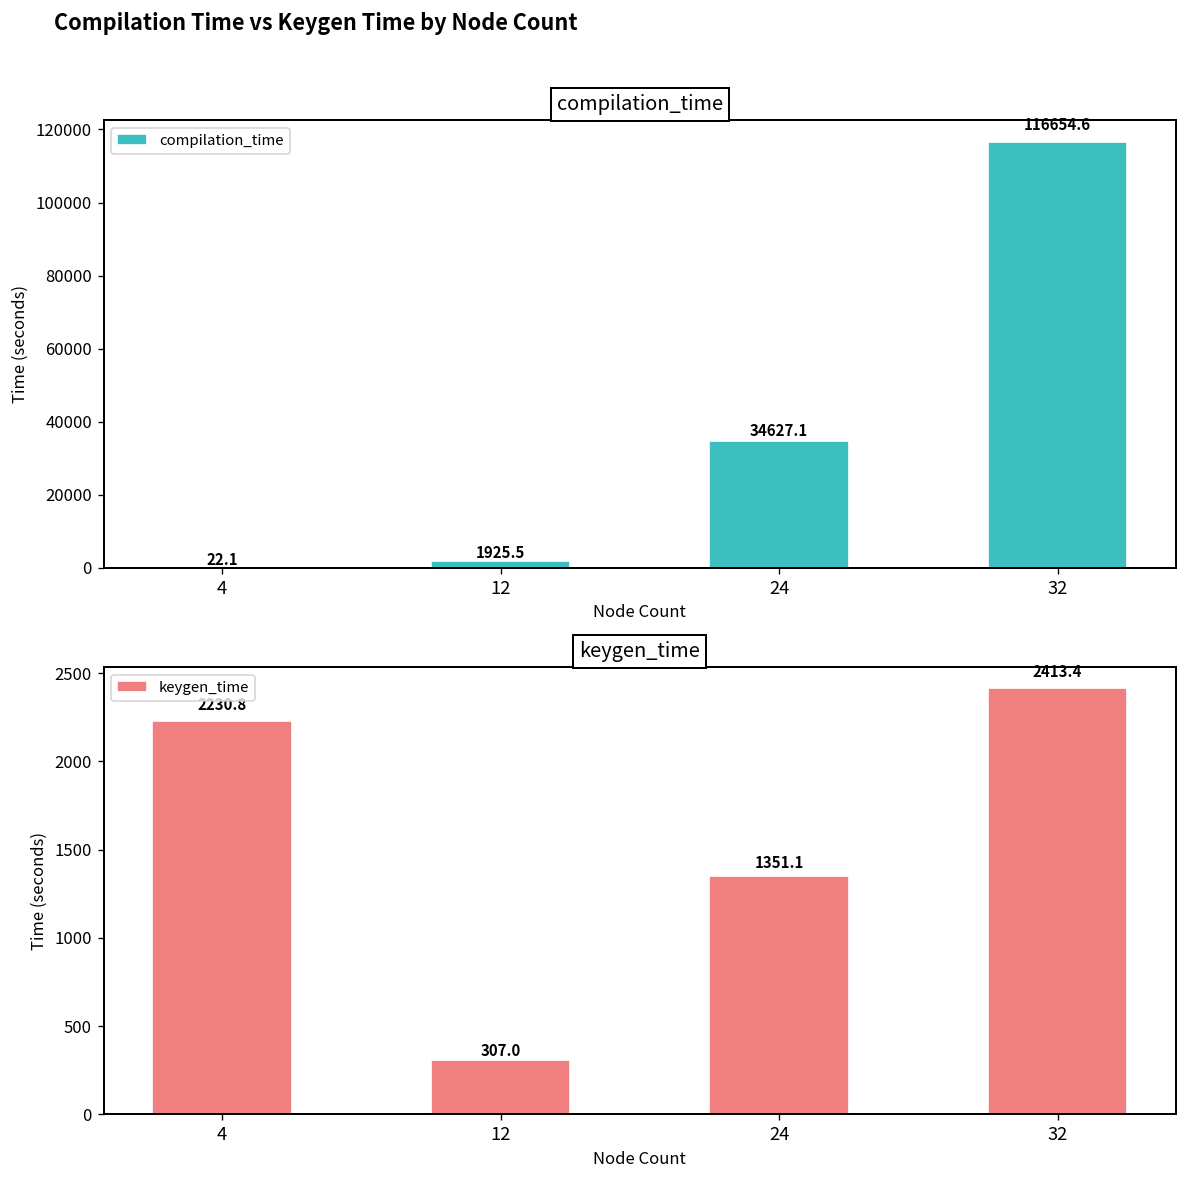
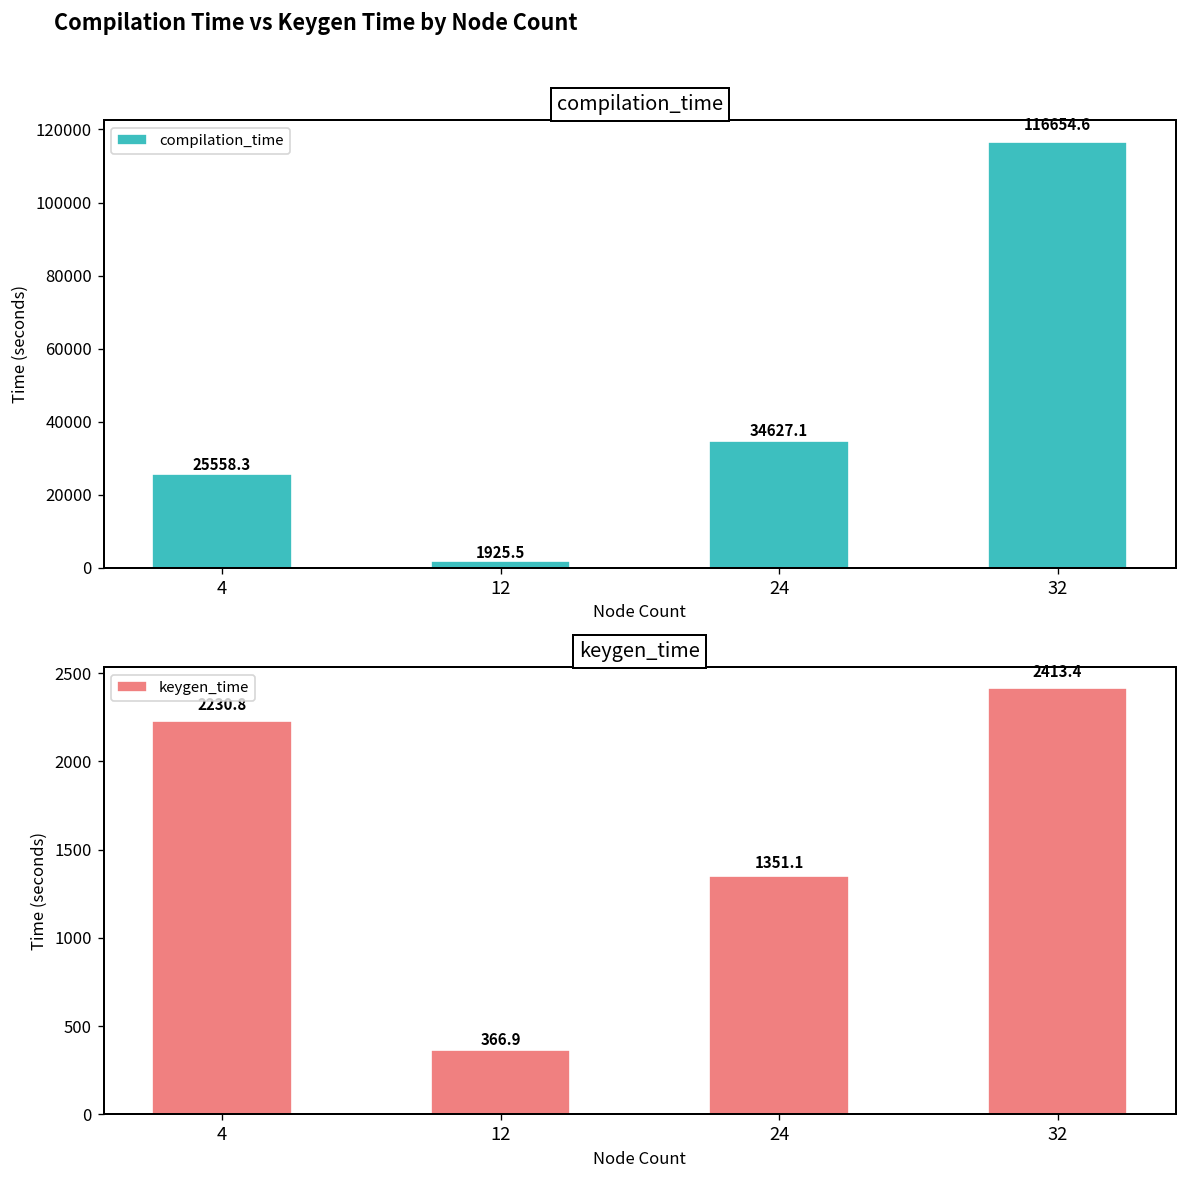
compilation_time, 4: 22.1 -> 25558.3
keygen_time, 12: 307.0 -> 366.9
